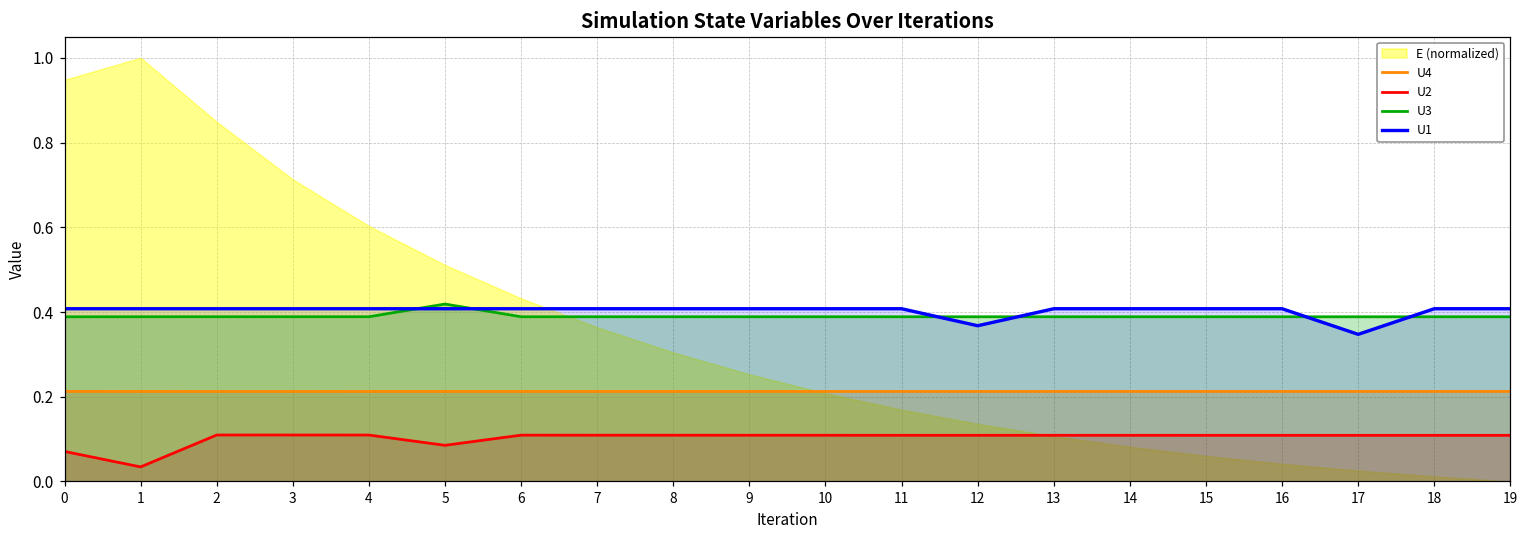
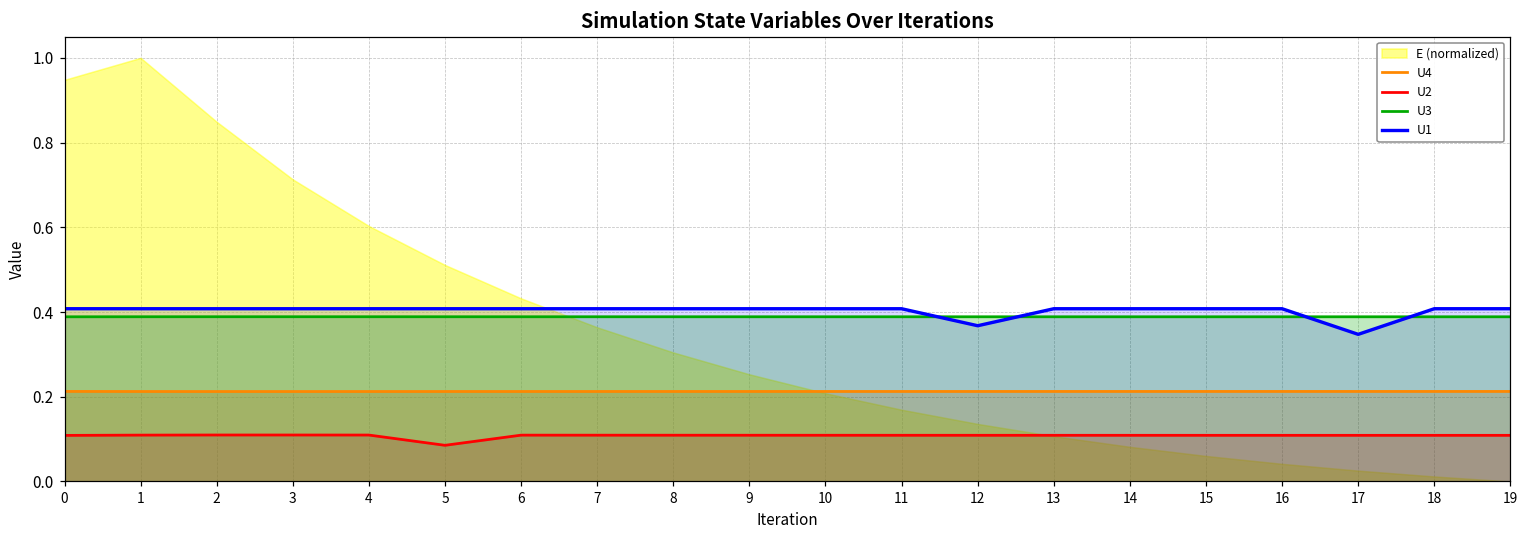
U2, 0: 0.07 -> 0.11
U2, 1: 0.03 -> 0.11
U3, 5: 0.42 -> 0.39
